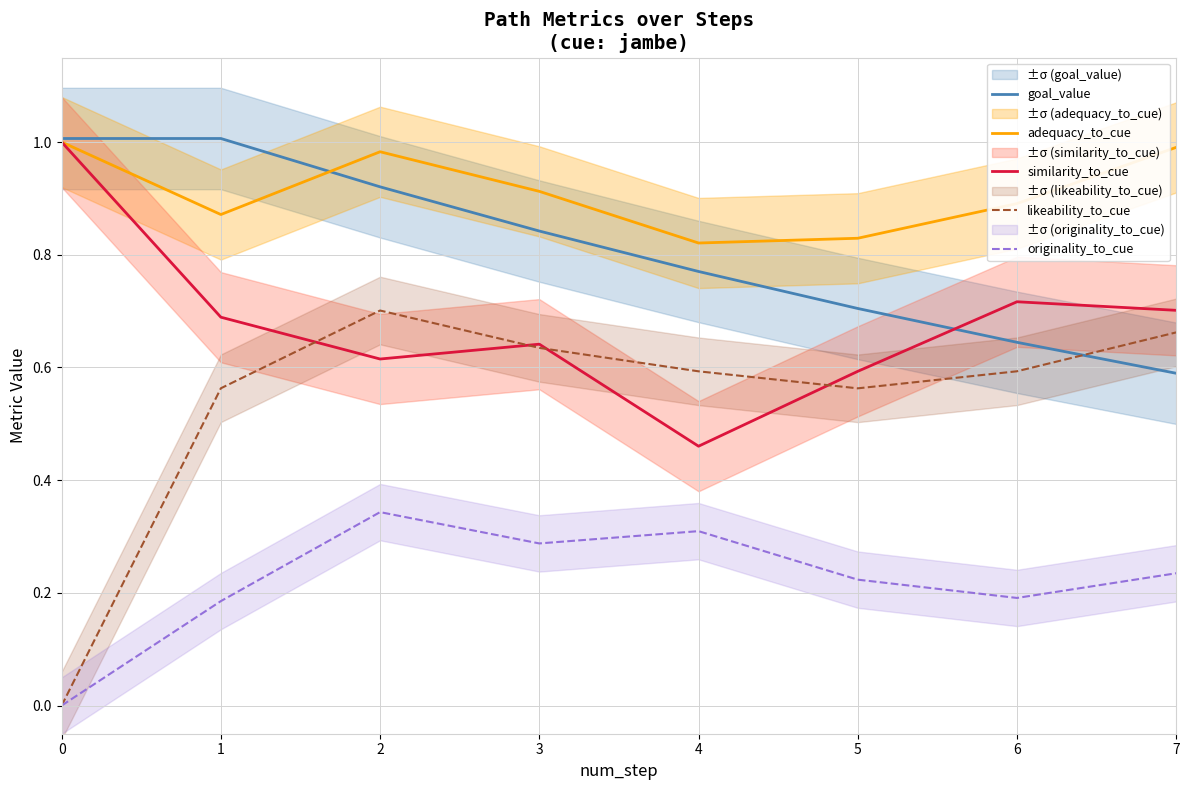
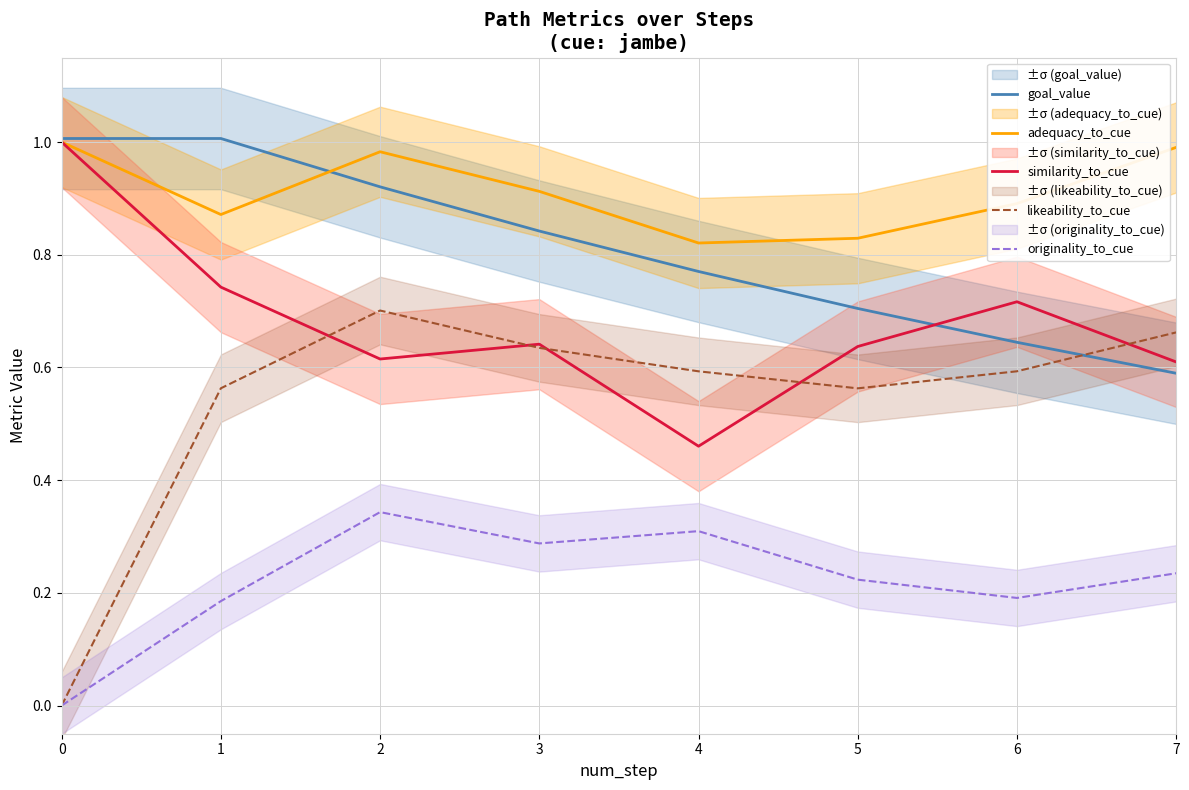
similarity_to_cue, 1: 0.69 -> 0.74
similarity_to_cue, 5: 0.59 -> 0.64
similarity_to_cue, 7: 0.70 -> 0.61
